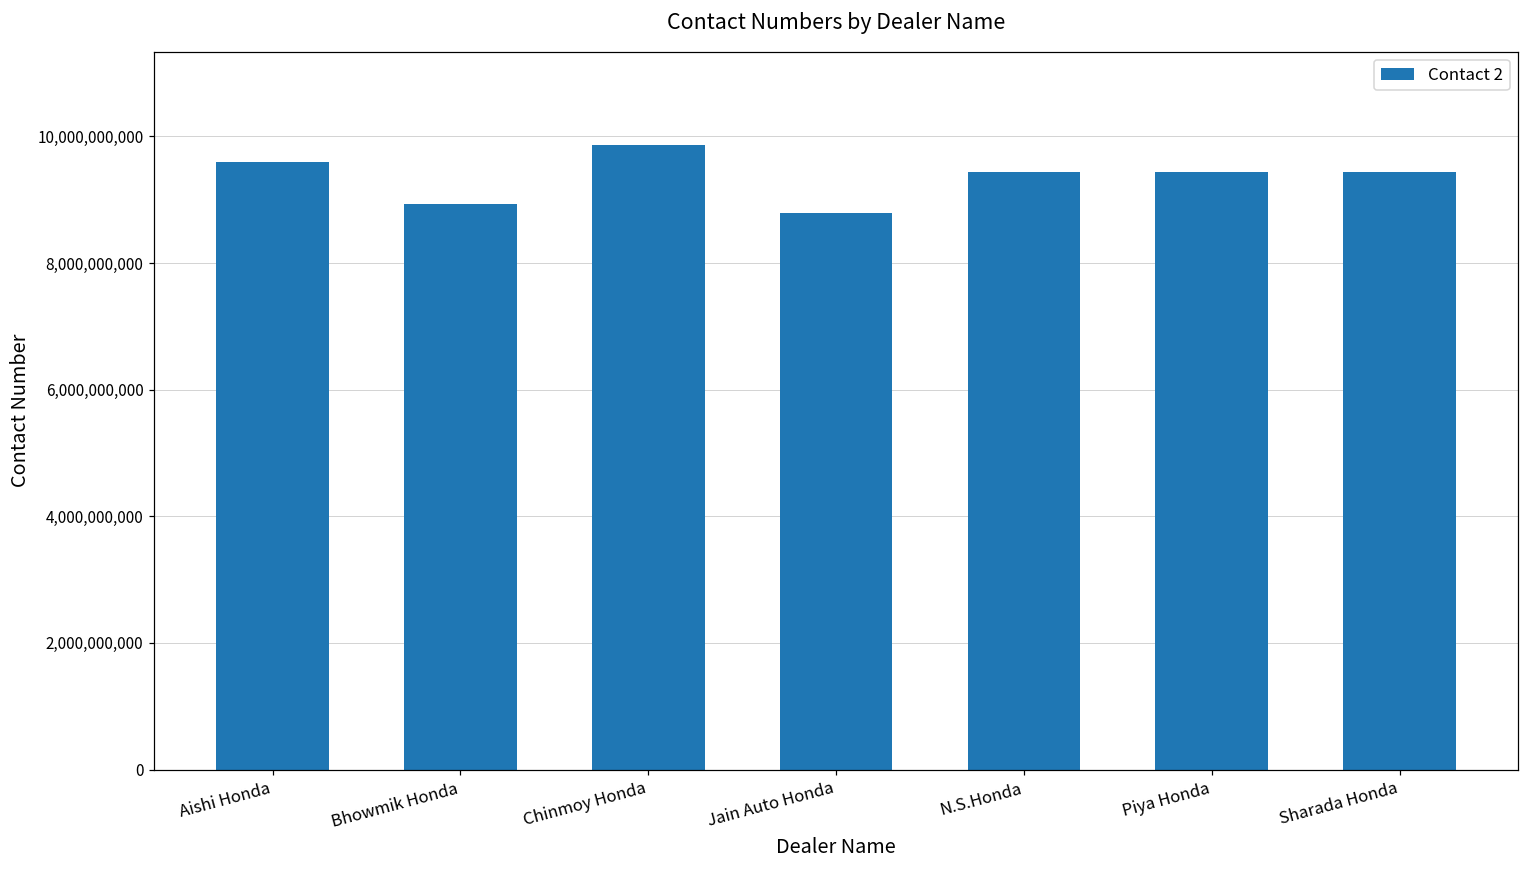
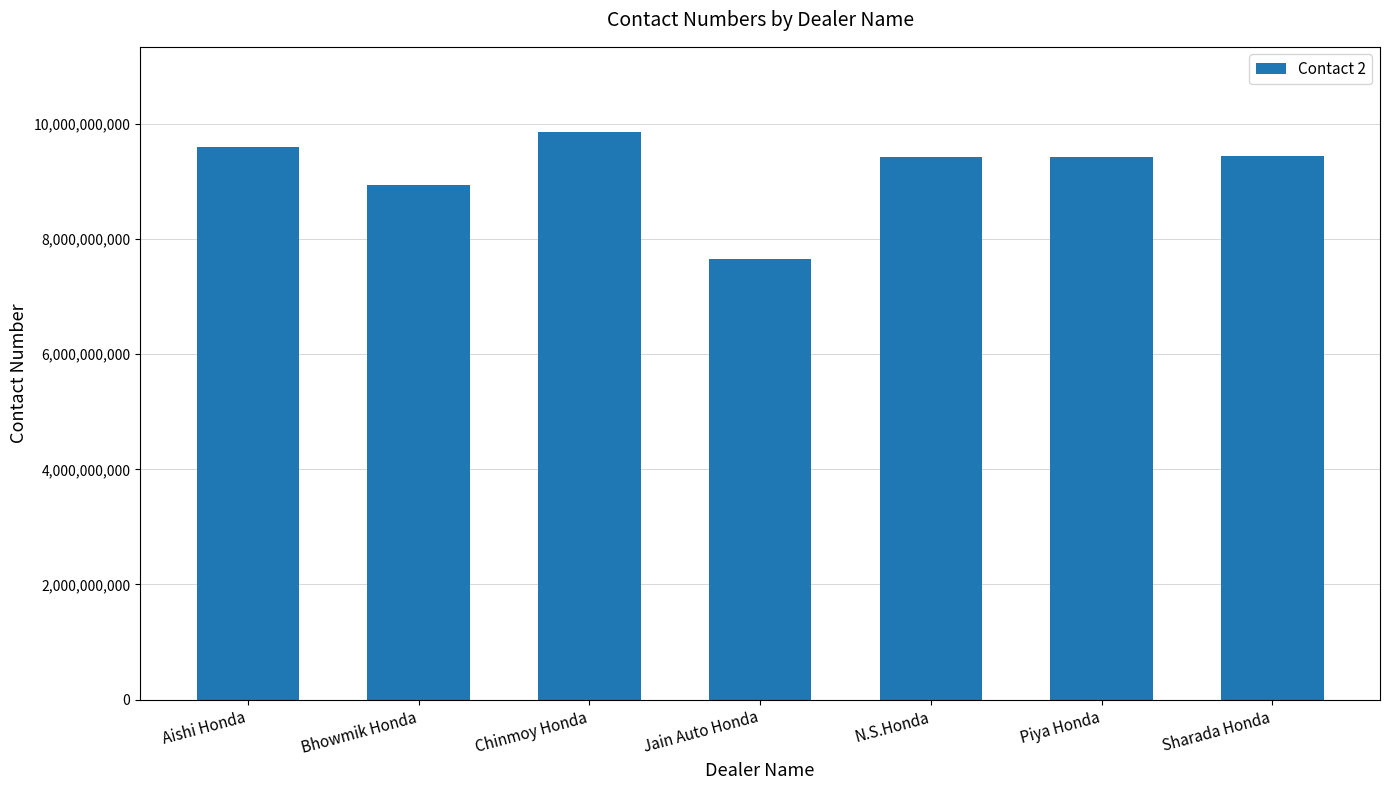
Jain Auto Honda: 8,800,000,000 -> 7,600,000,000
